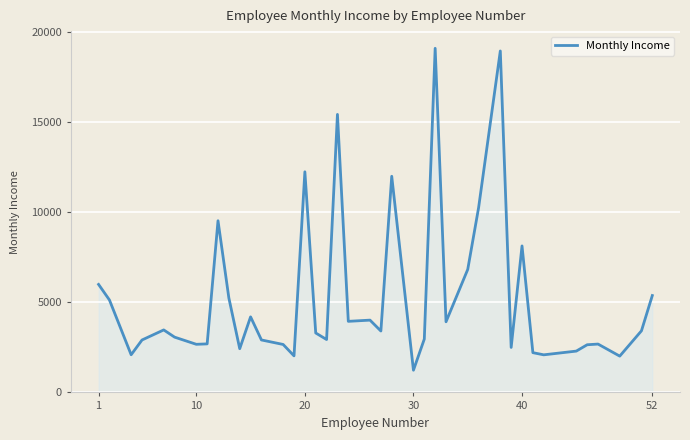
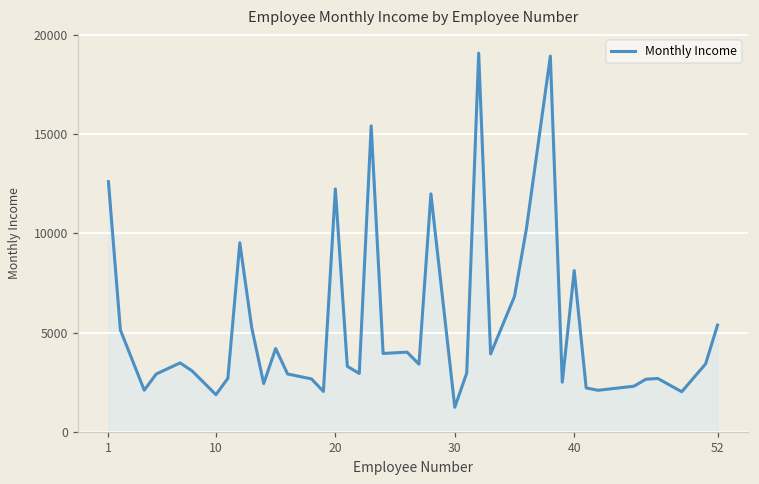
1: 6000 -> 12600
10: 2700 -> 1900
